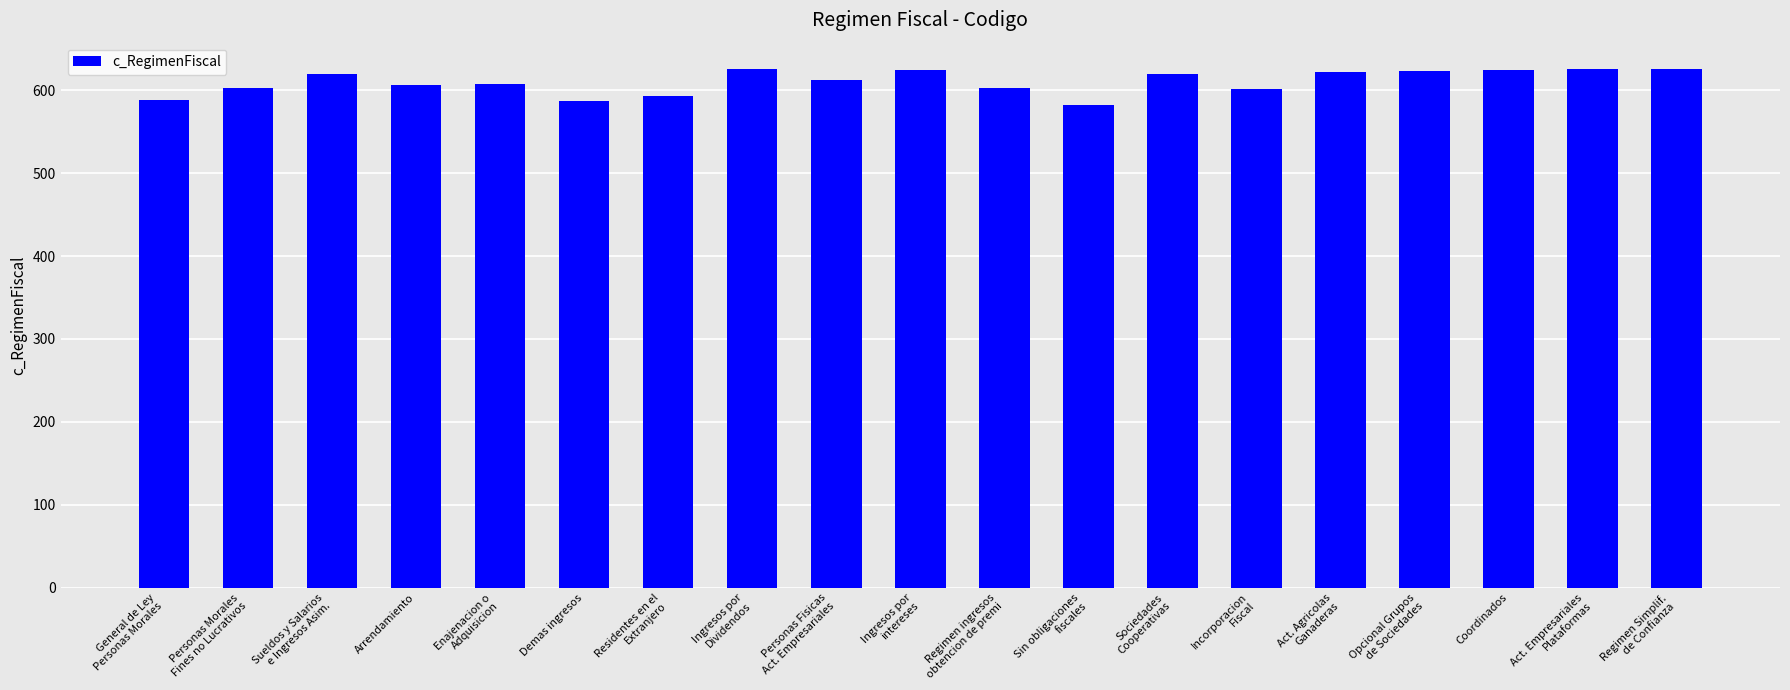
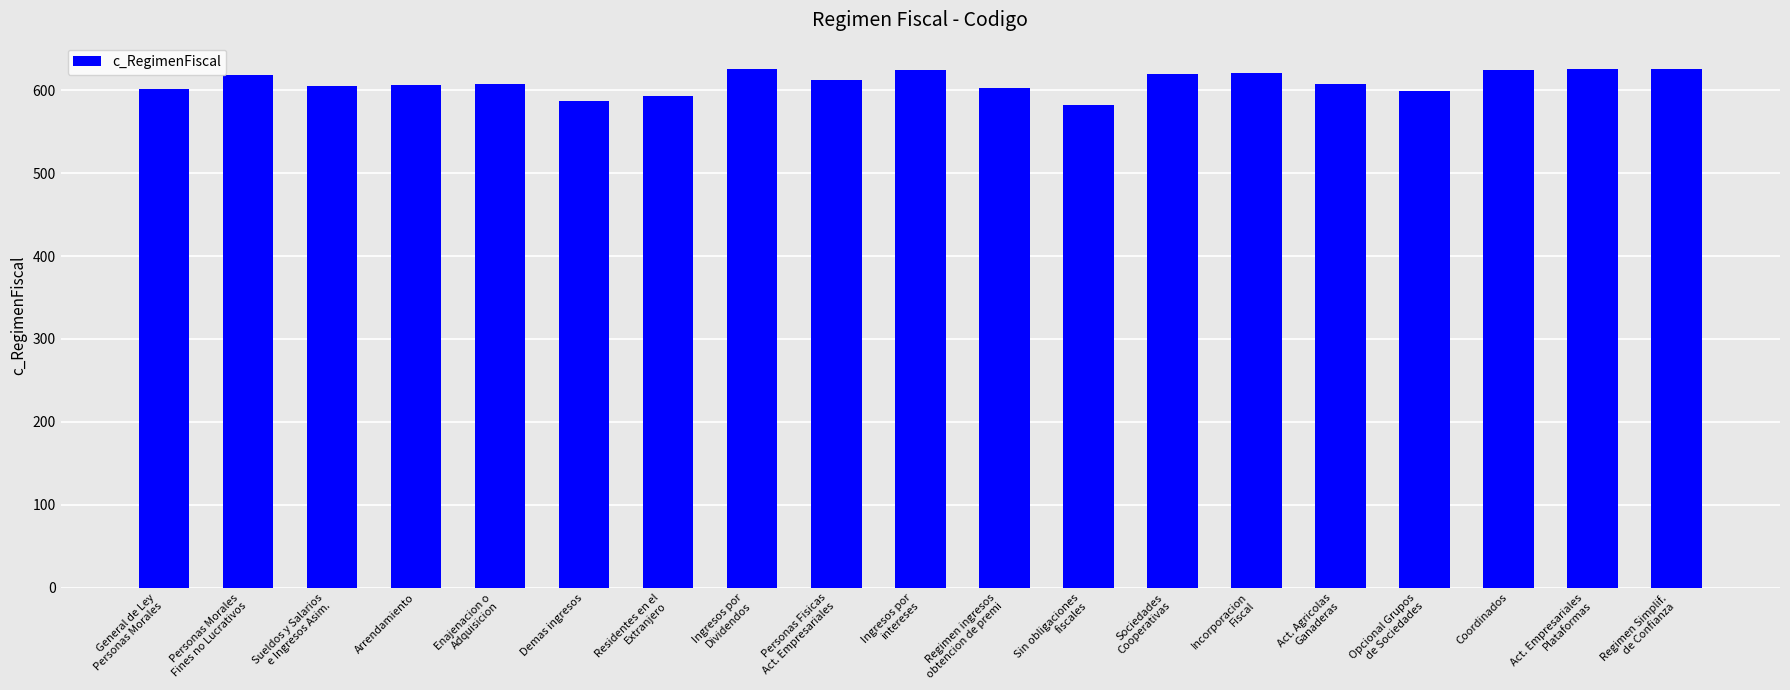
General de Ley Personas Morales: 590 -> 600
Personas Morales Fines no Lucrativos: 600 -> 620
Sueldos y Salarios e Ingresos Asim.: 620 -> 610
Incorporacion Fiscal: 600 -> 620
Act. Agricolas Ganaderas: 620 -> 610
Opcional Grupos de Sociedades: 620 -> 600
